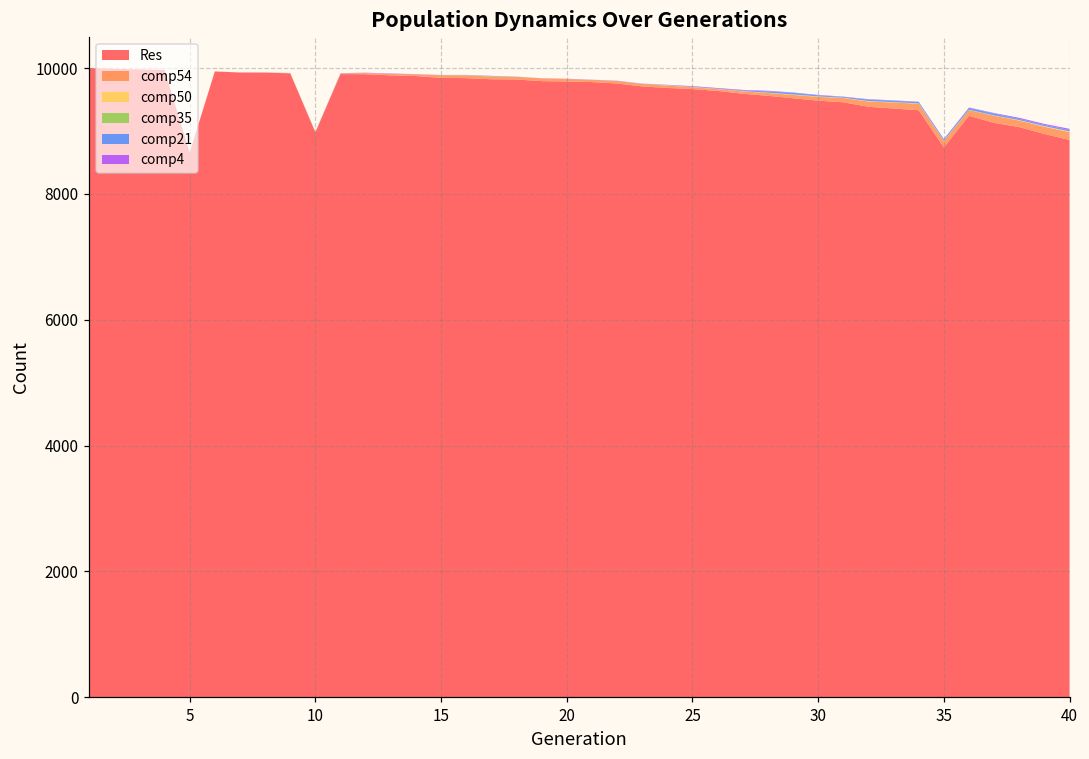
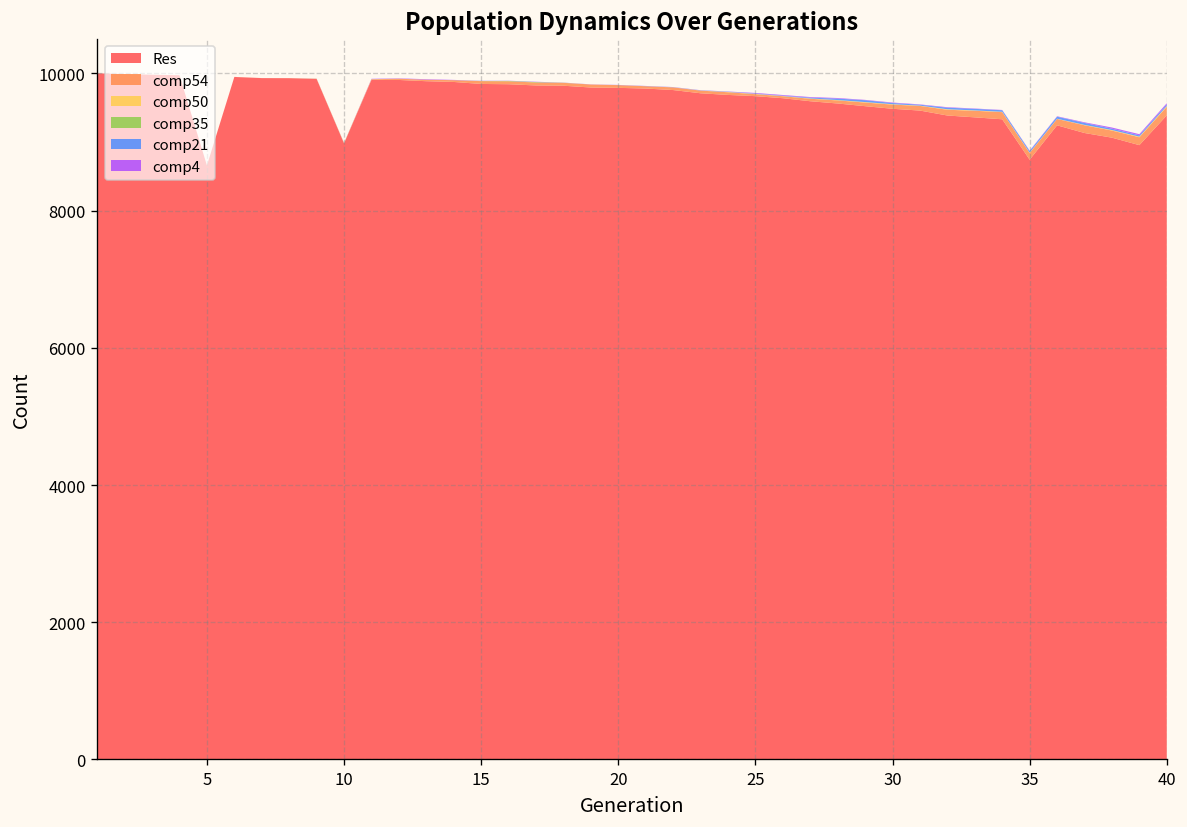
Res, 40: 8900 -> 9400
